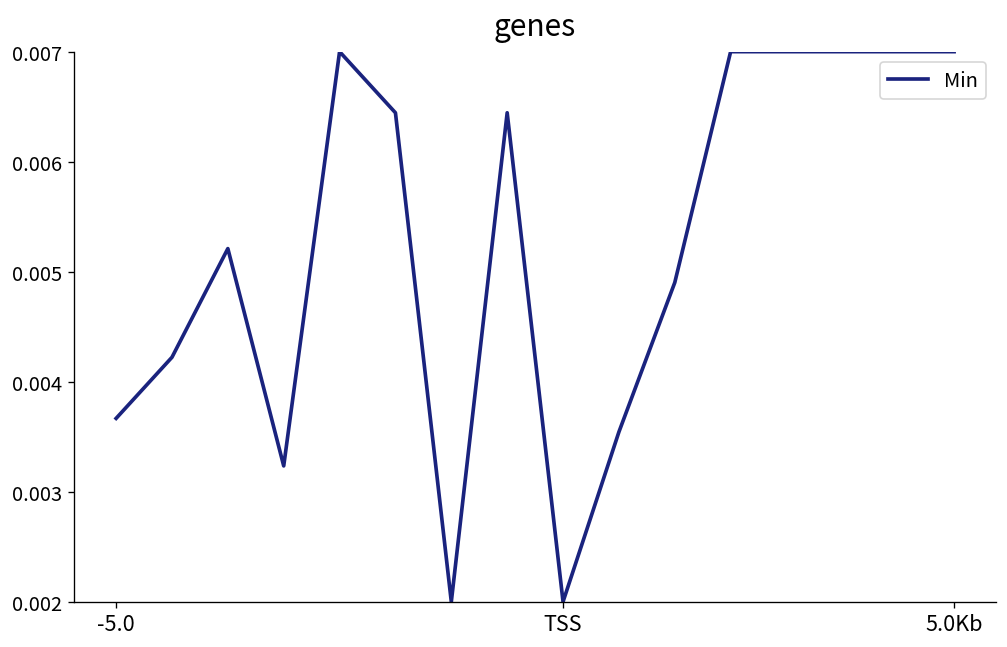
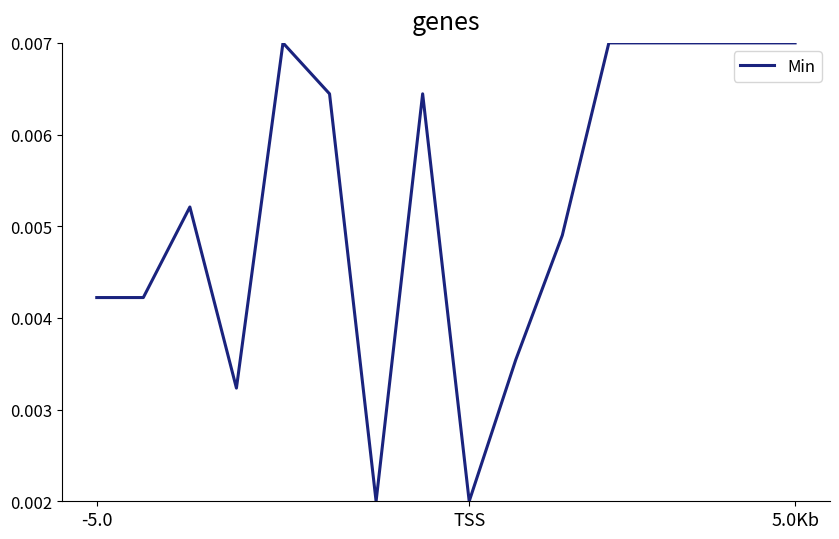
-5.0: 0.0037 -> 0.0042
